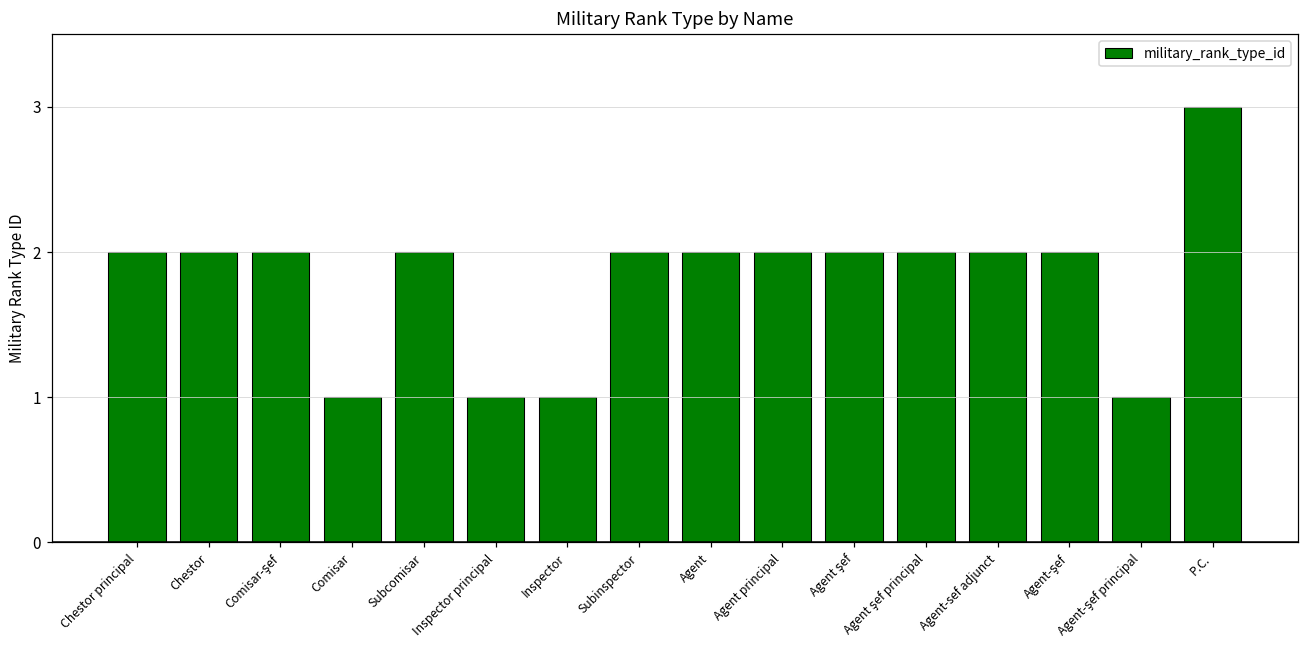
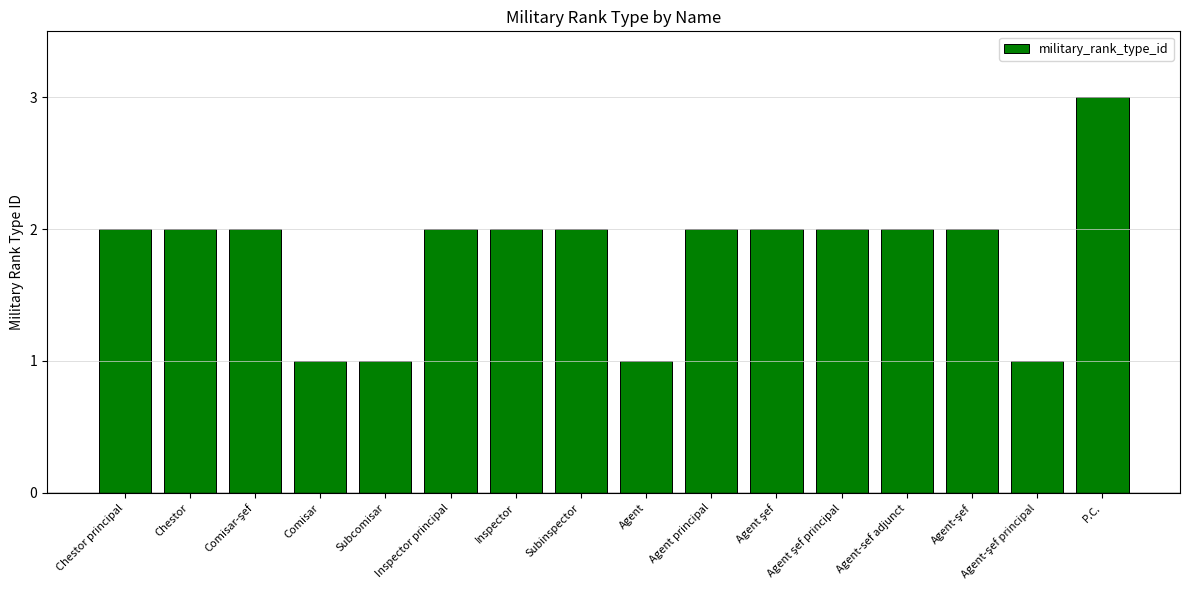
Subcomisar: 2 -> 1
Inspector principal: 1 -> 2
Inspector: 1 -> 2
Agent: 2 -> 1
